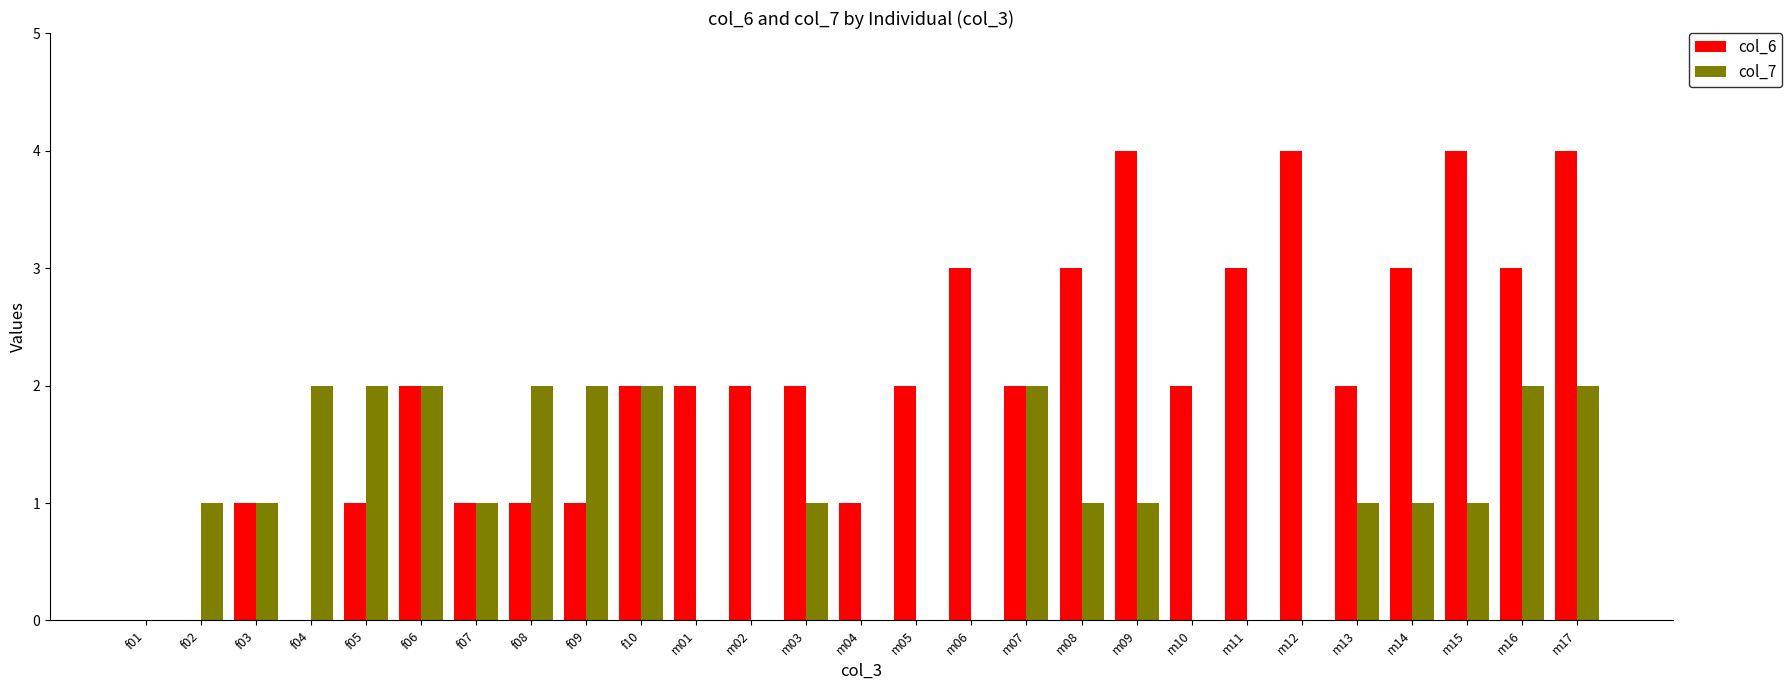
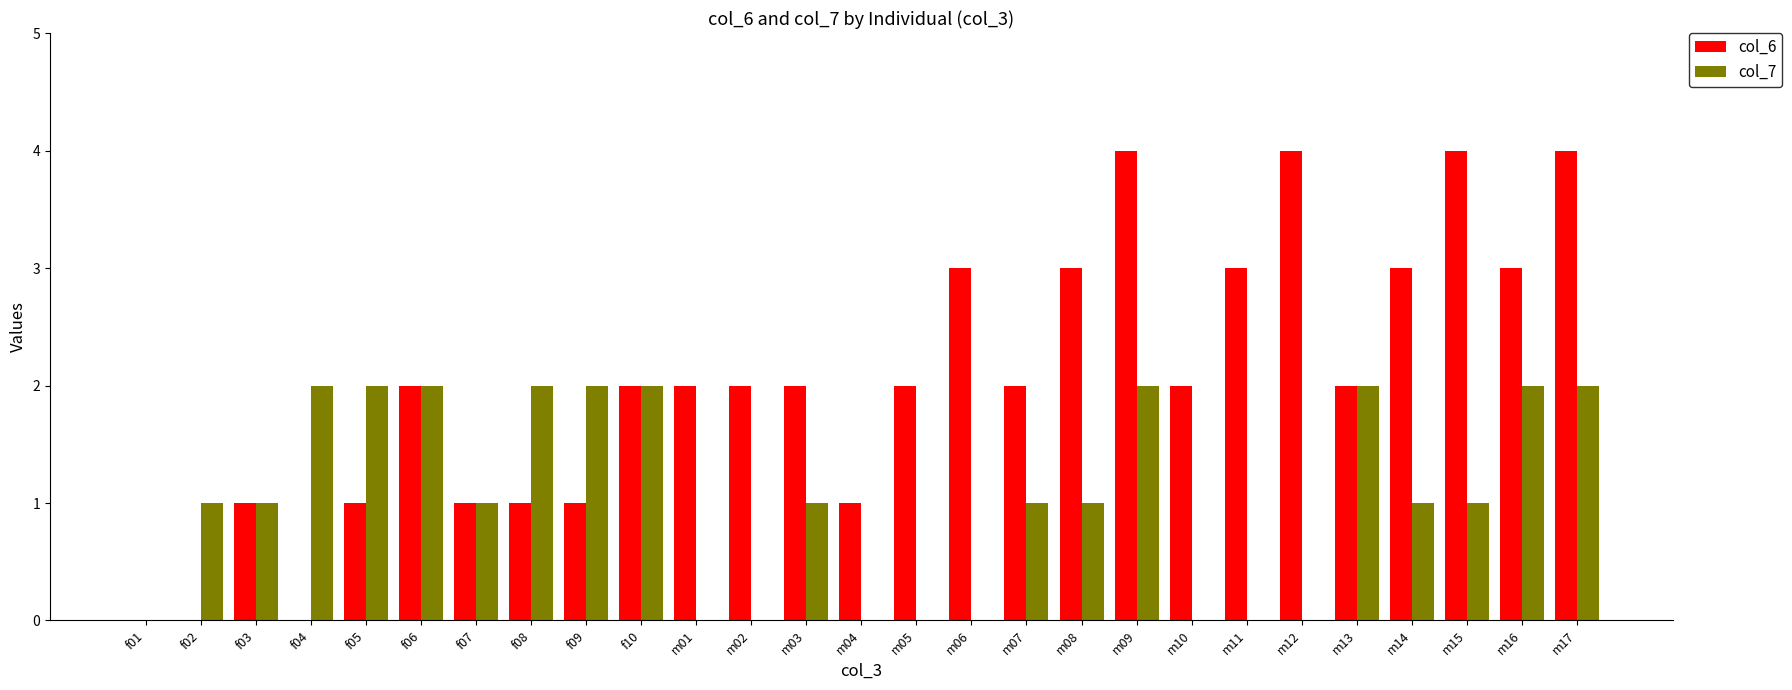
col_7, m07: 2 -> 1
col_7, m09: 1 -> 2
col_7, m13: 1 -> 2
